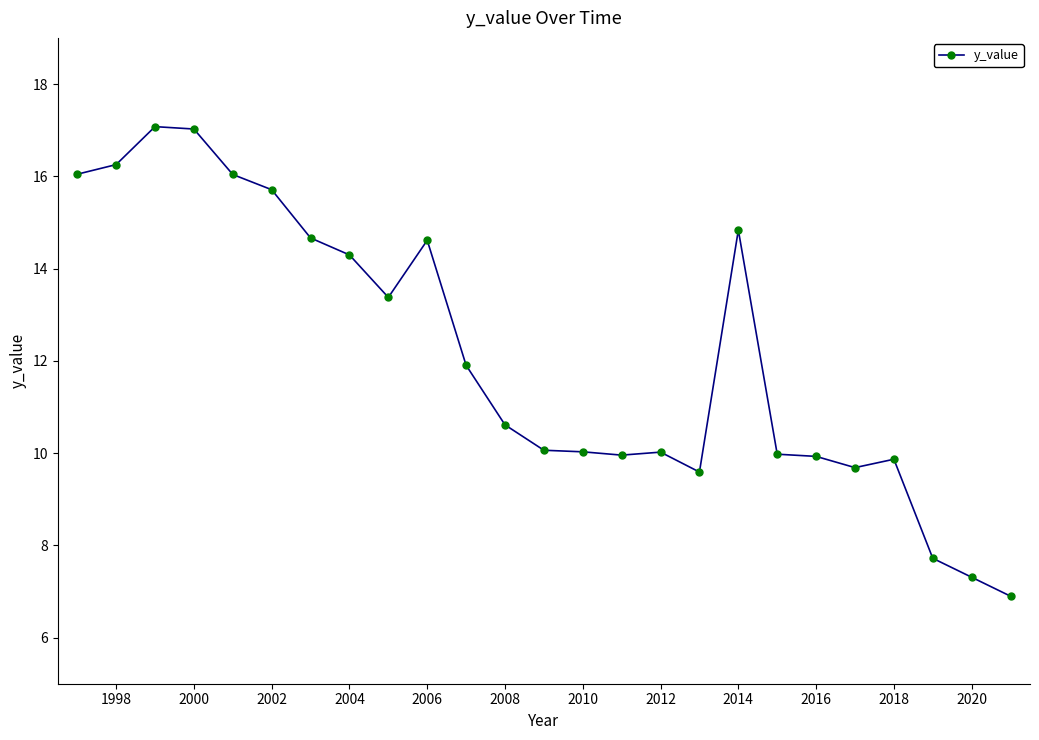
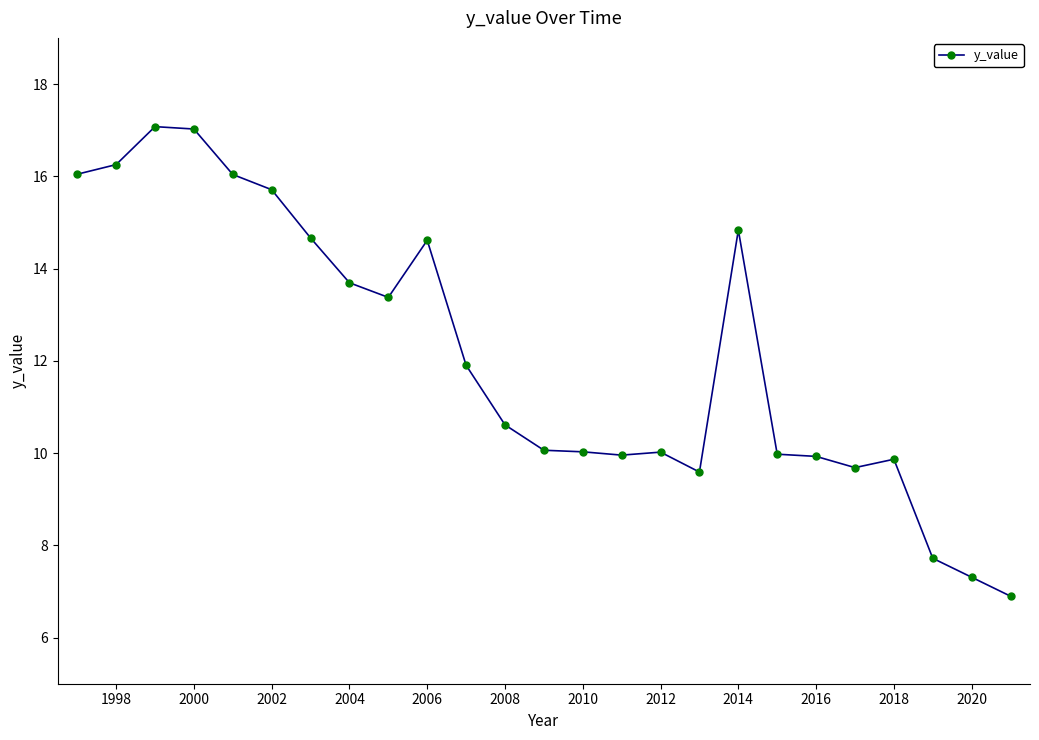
2004: 14.3 -> 13.7
